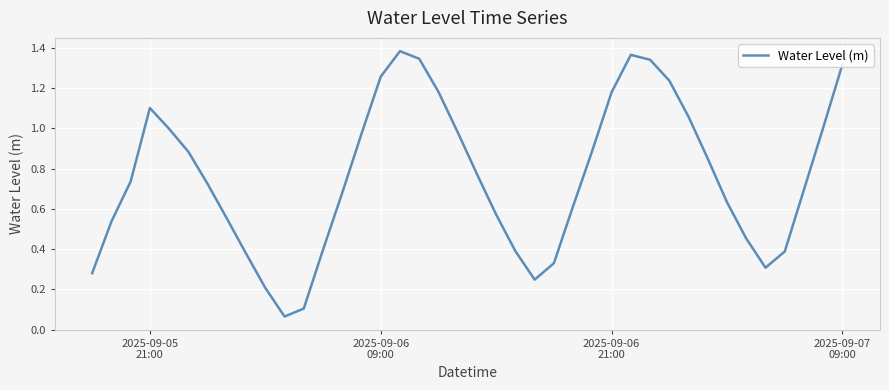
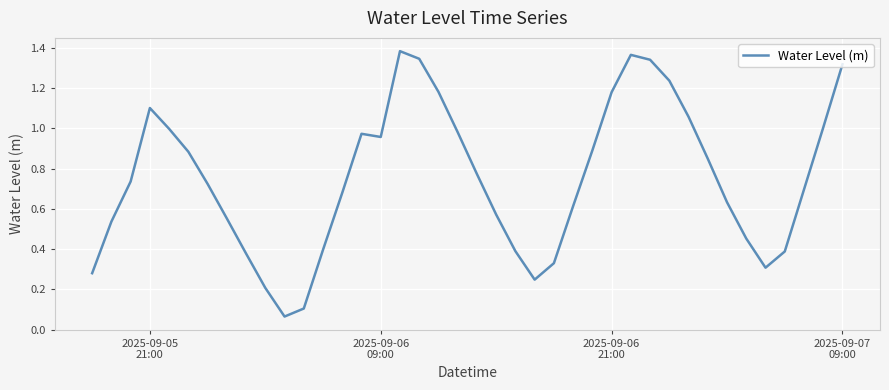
2025-09-06 09:00: 1.26 -> 0.96
